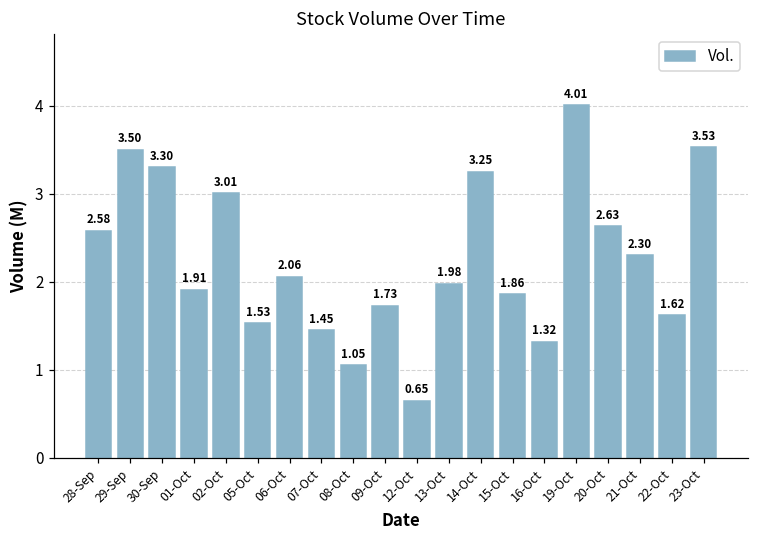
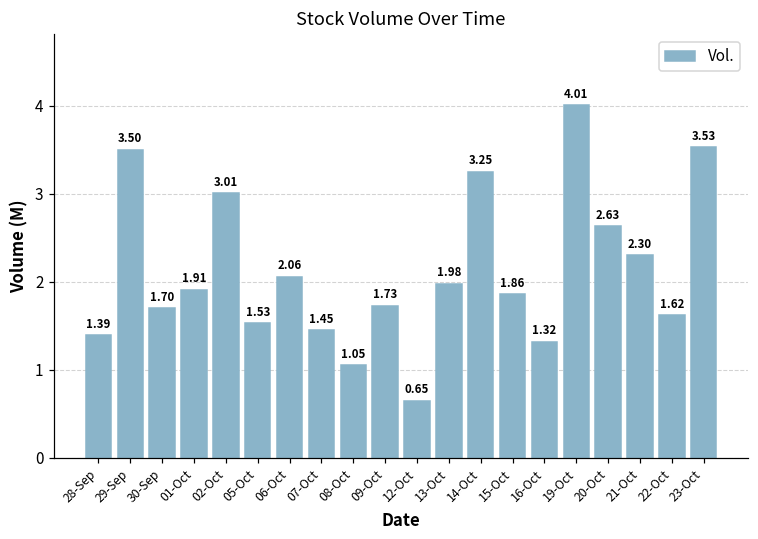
28-Sep: 2.58 -> 1.39
30-Sep: 3.30 -> 1.70
